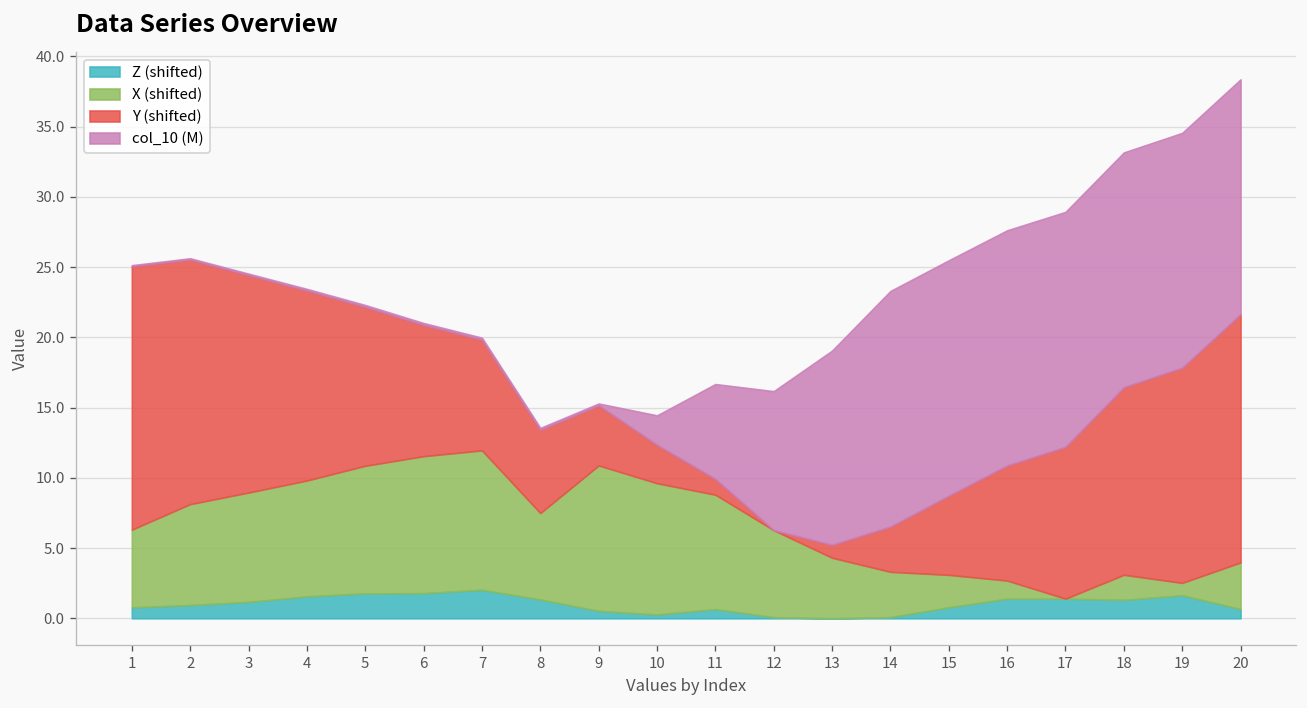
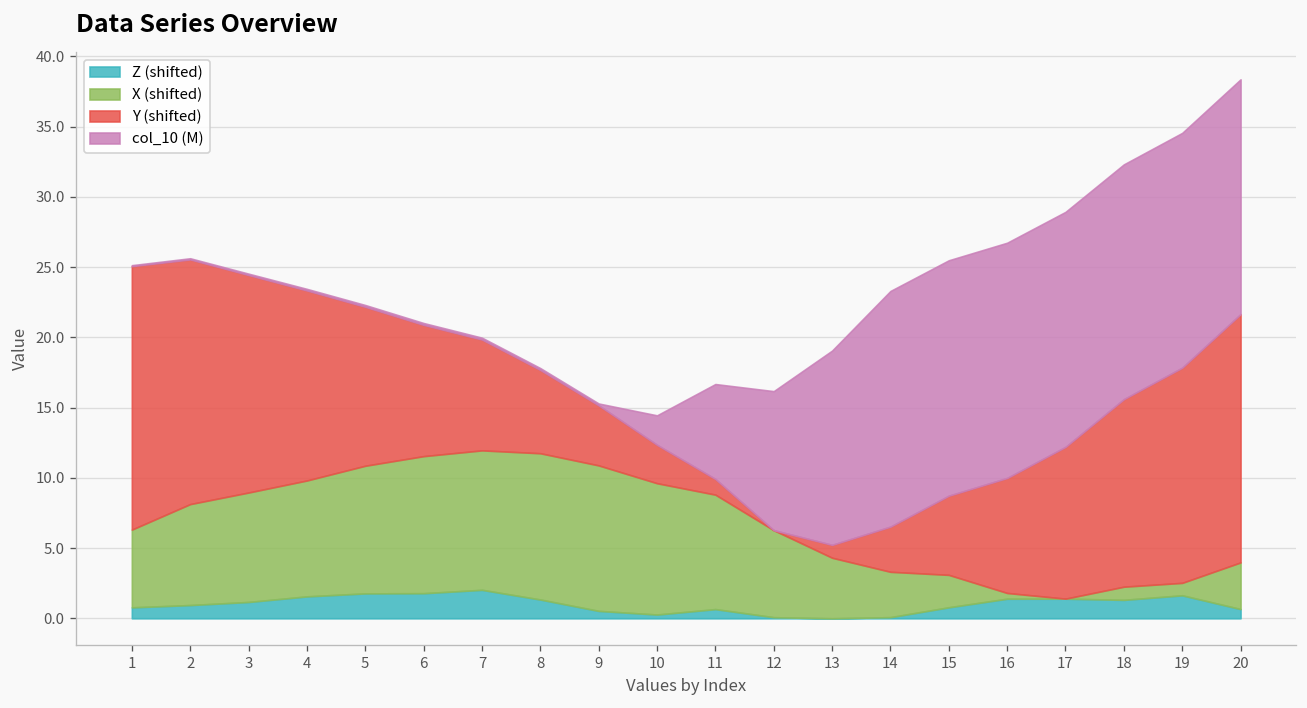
X (shifted), 8: 6.2 -> 10.4
X (shifted), 16: 1.3 -> 0.4
X (shifted), 18: 1.8 -> 0.9
